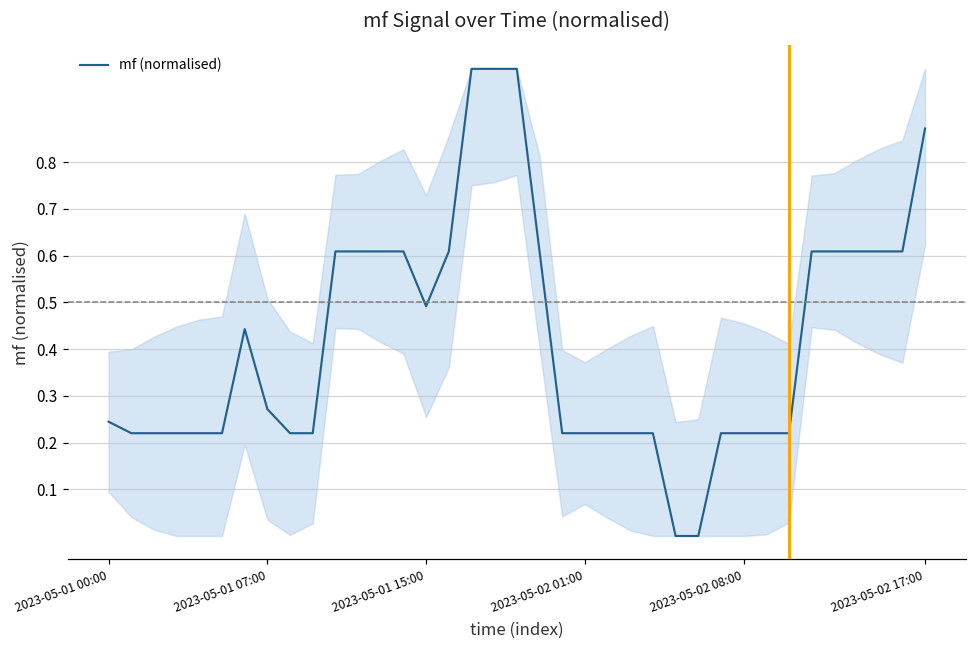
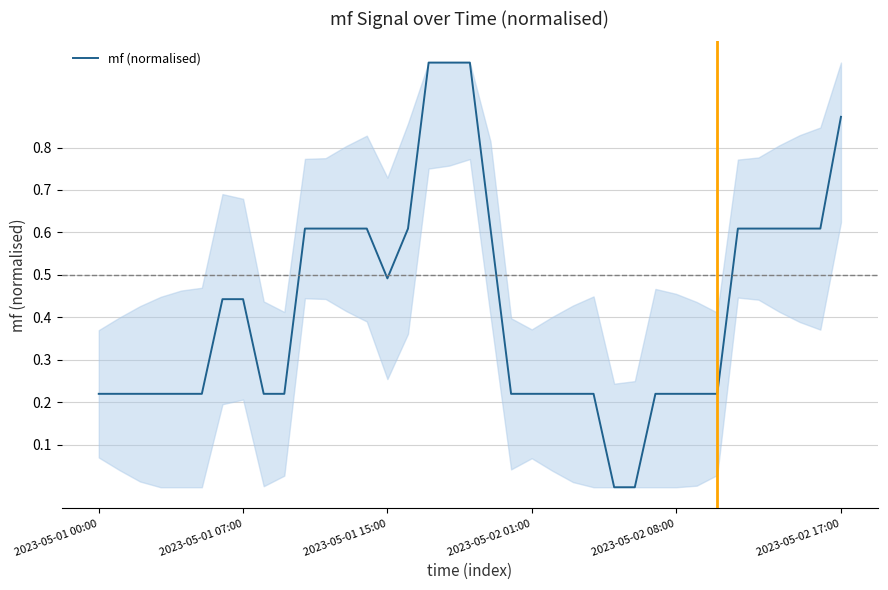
mf (normalised), 2023-05-01 00:00: 0.24 -> 0.22
mf (normalised), 2023-05-01 07:00: 0.27 -> 0.44
